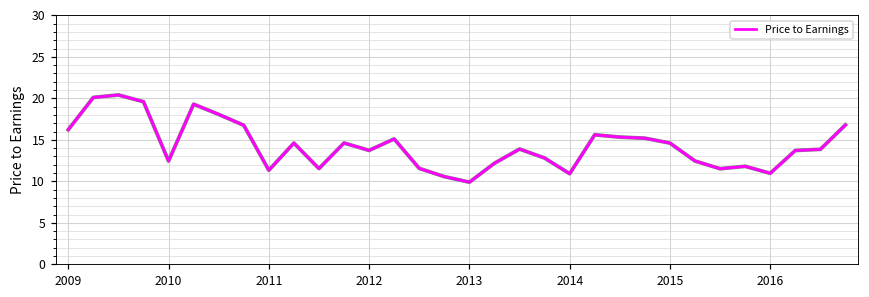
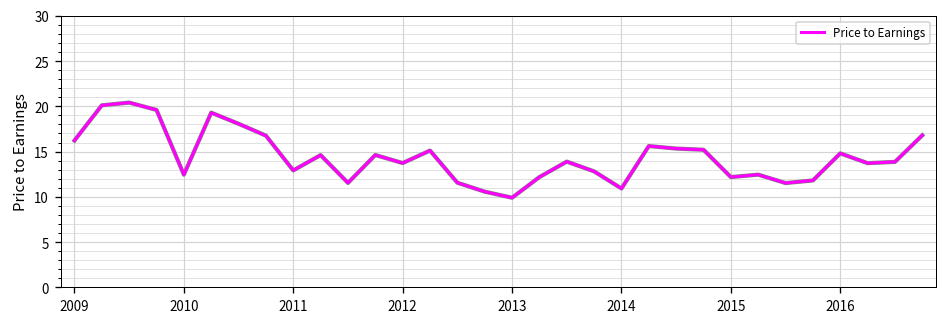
2011: 11 -> 13
2015: 15 -> 12
2016: 11 -> 15
